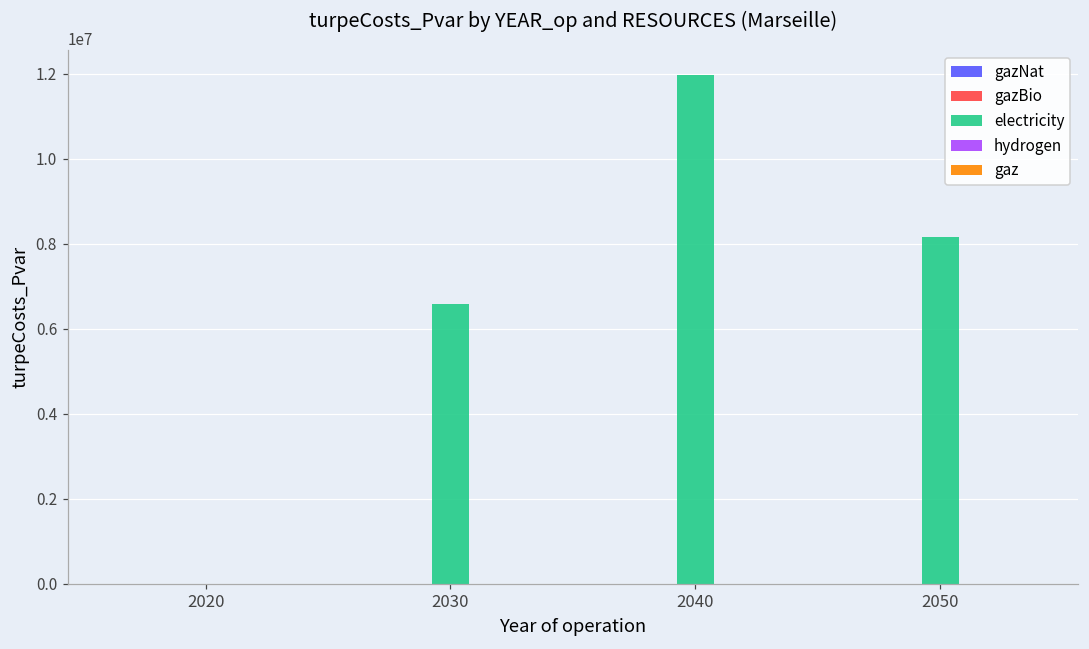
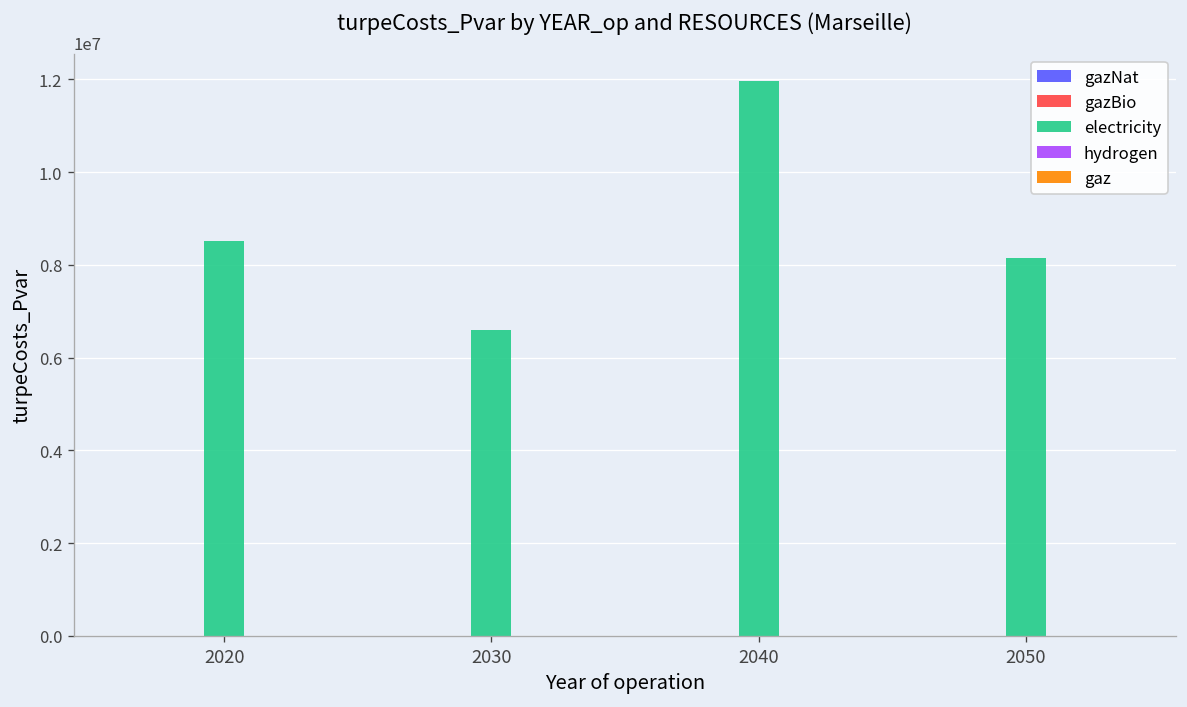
electricity, 2020: 0 -> 8500000
